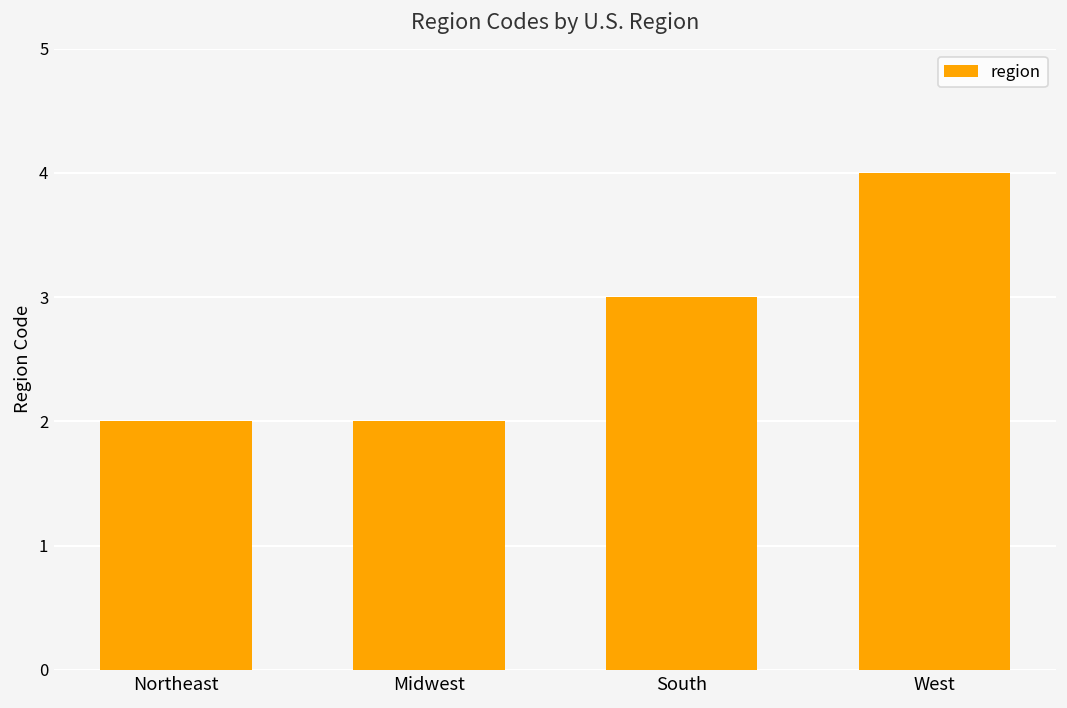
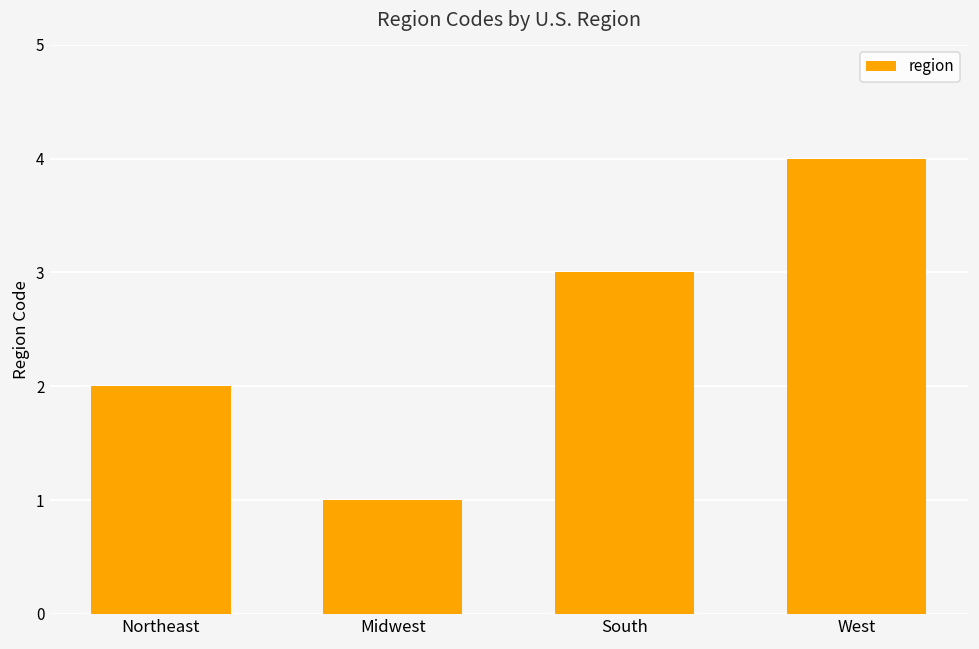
Midwest: 2 -> 1
